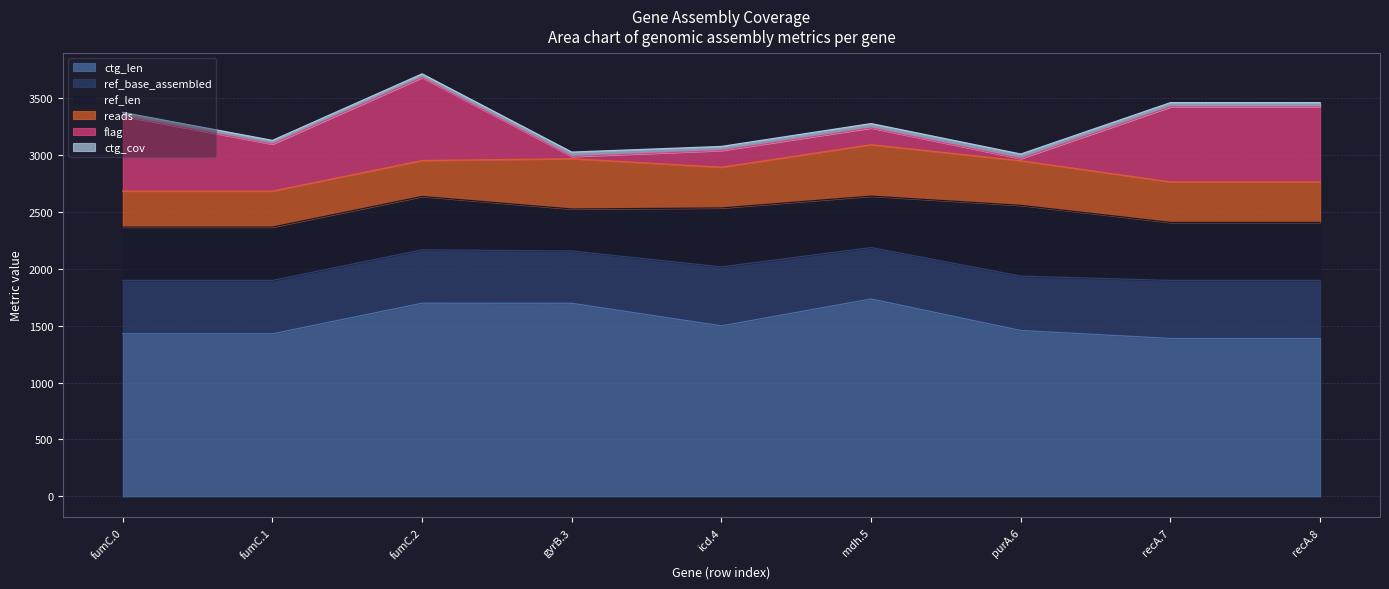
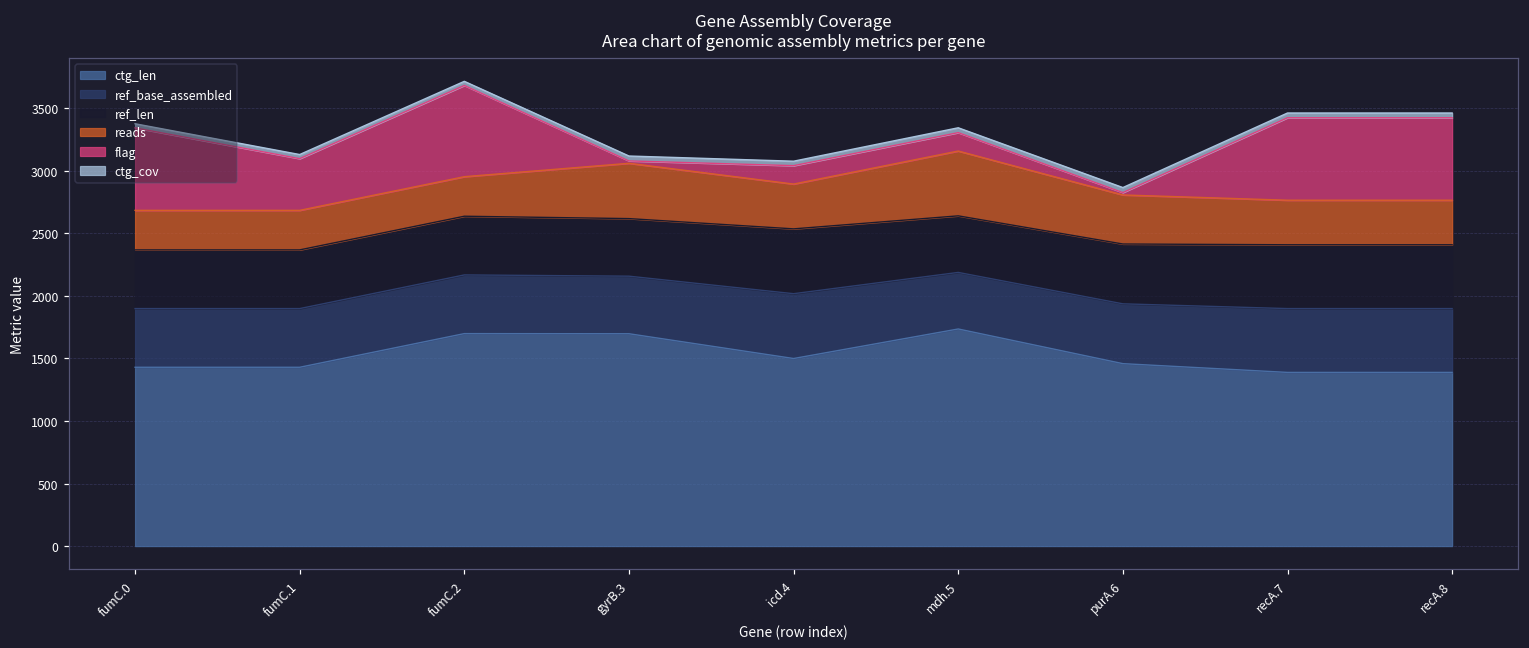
ref_len, gyrB.3: 370 -> 460
reads, mdh.5: 450 -> 520
ref_len, purA.6: 620 -> 480
